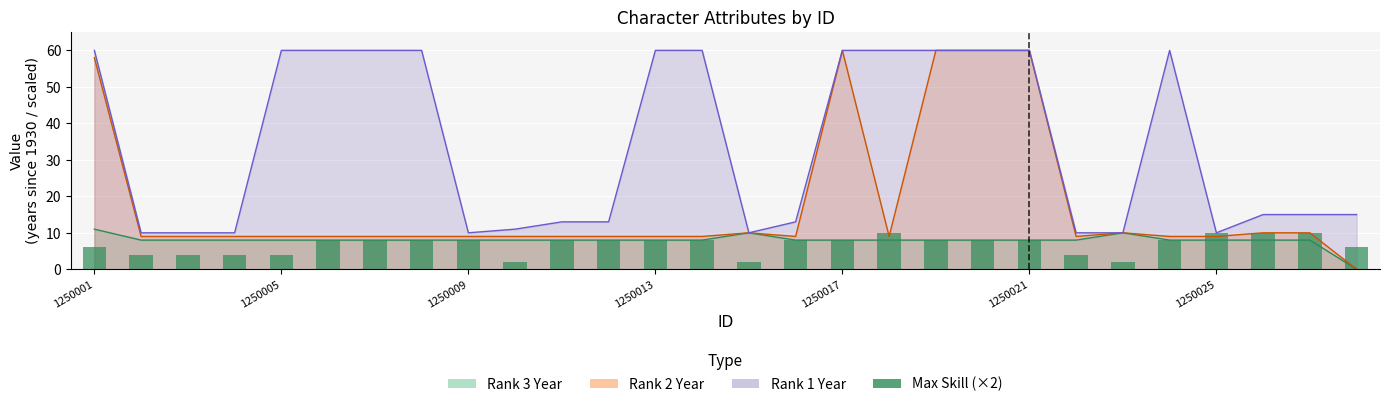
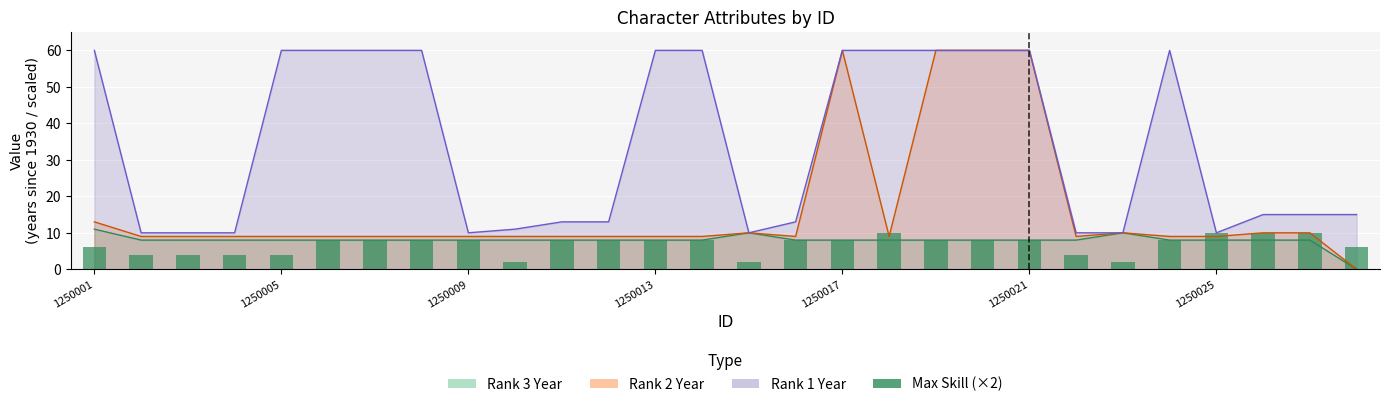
Rank 2 Year, 1250001: 58 -> 13
